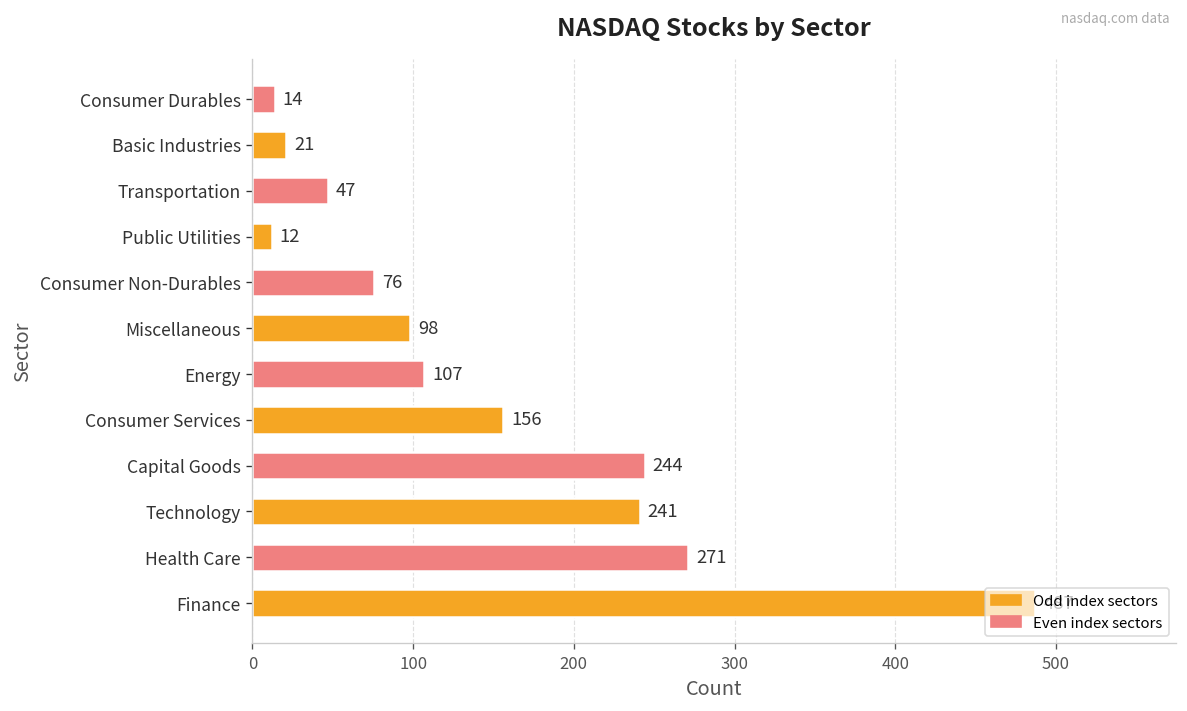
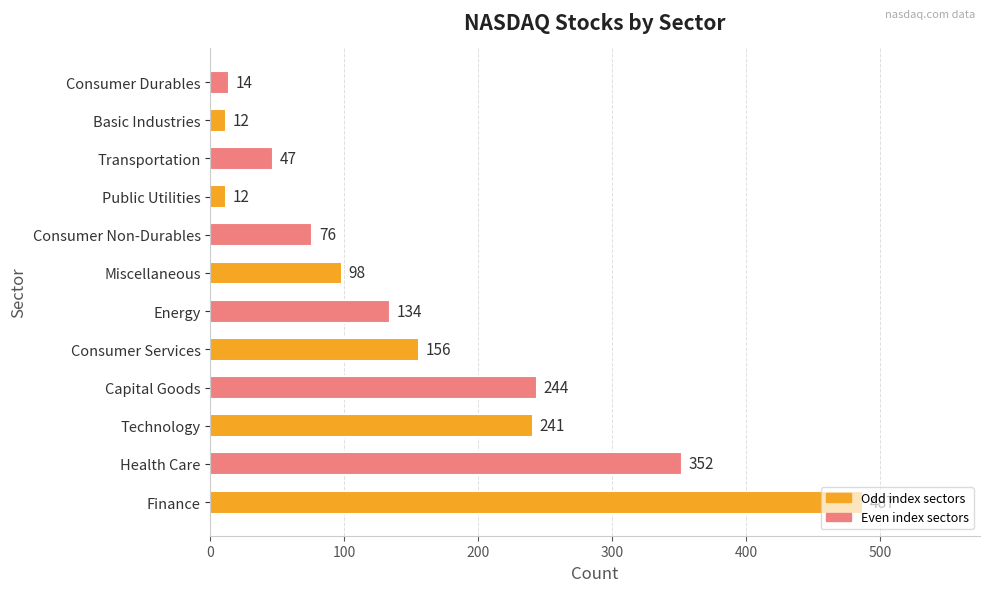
Basic Industries: 21 -> 12
Energy: 107 -> 134
Health Care: 271 -> 352
